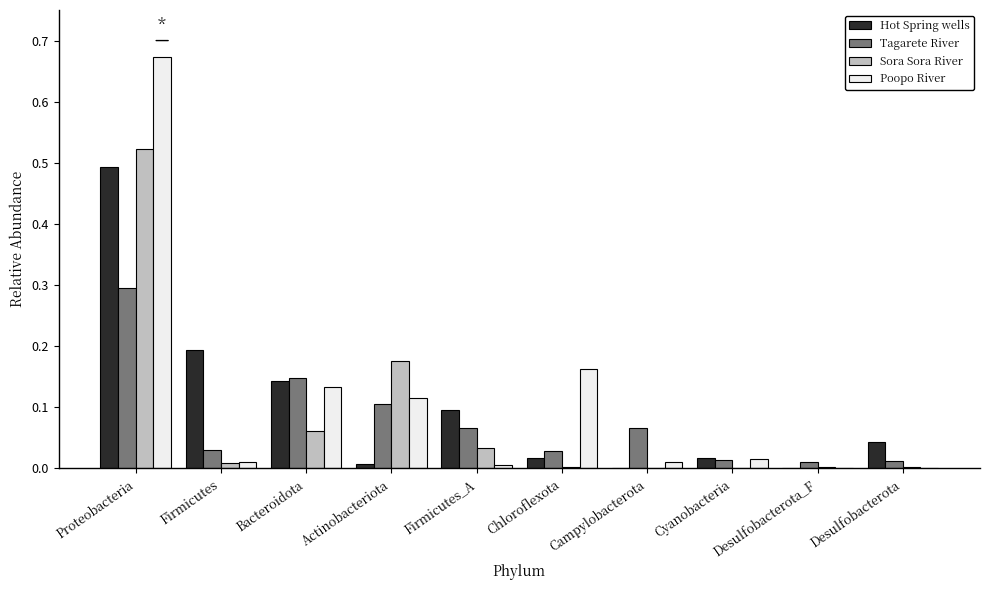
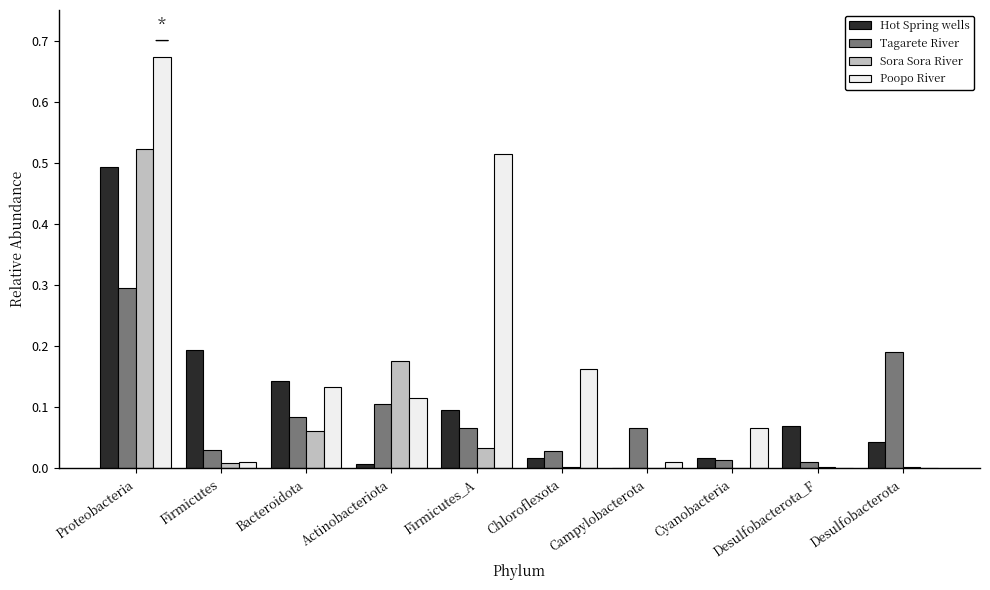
Tagarete River, Bacteroidota: 0.15 -> 0.08
Poopo River, Firmicutes_A: 0.01 -> 0.52
Poopo River, Cyanobacteria: 0.02 -> 0.07
Hot Spring wells, Desulfobacterota_F: 0.00 -> 0.07
Tagarete River, Desulfobacterota: 0.01 -> 0.19
